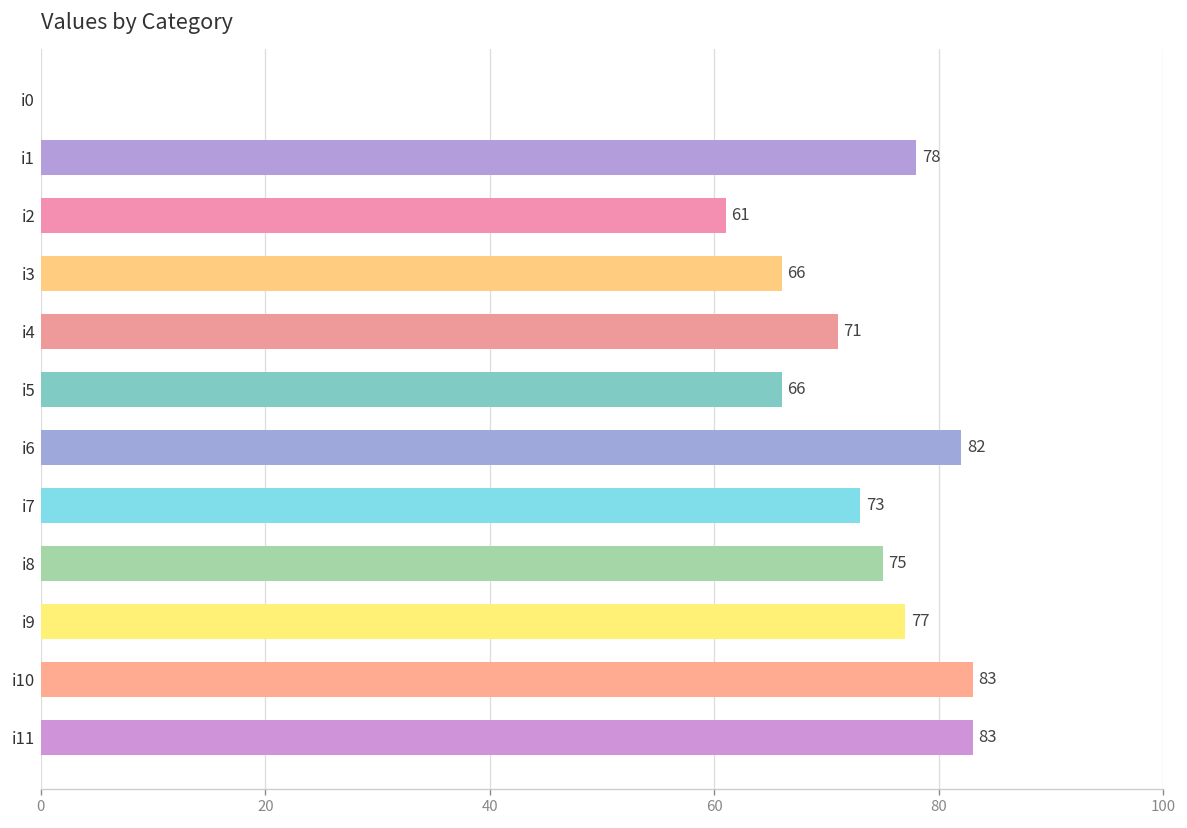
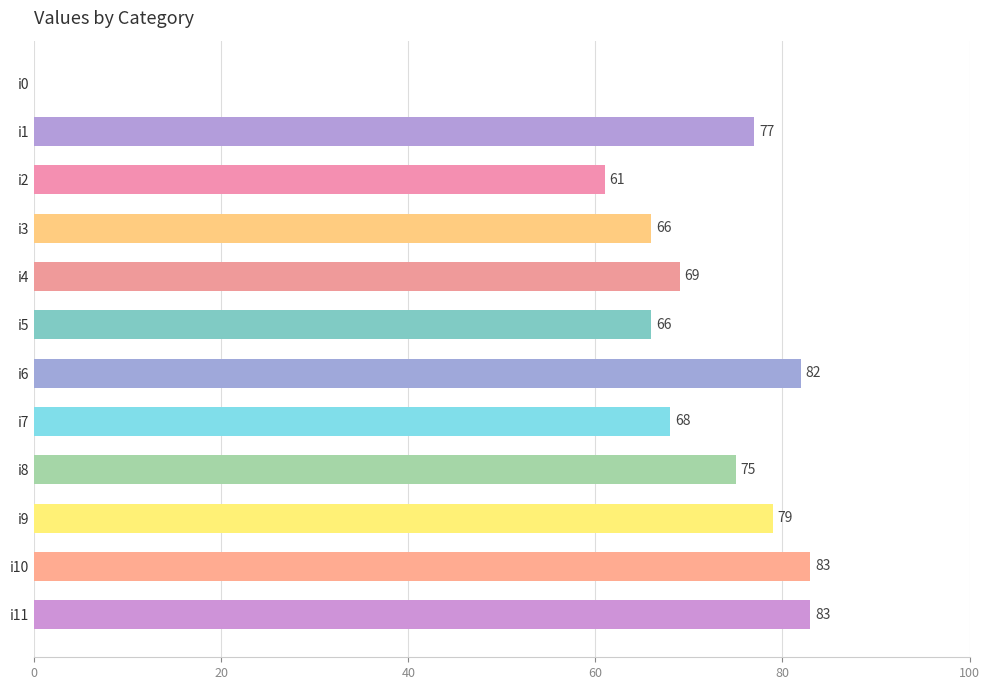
i1: 78 -> 77
i4: 71 -> 69
i7: 73 -> 68
i9: 77 -> 79
